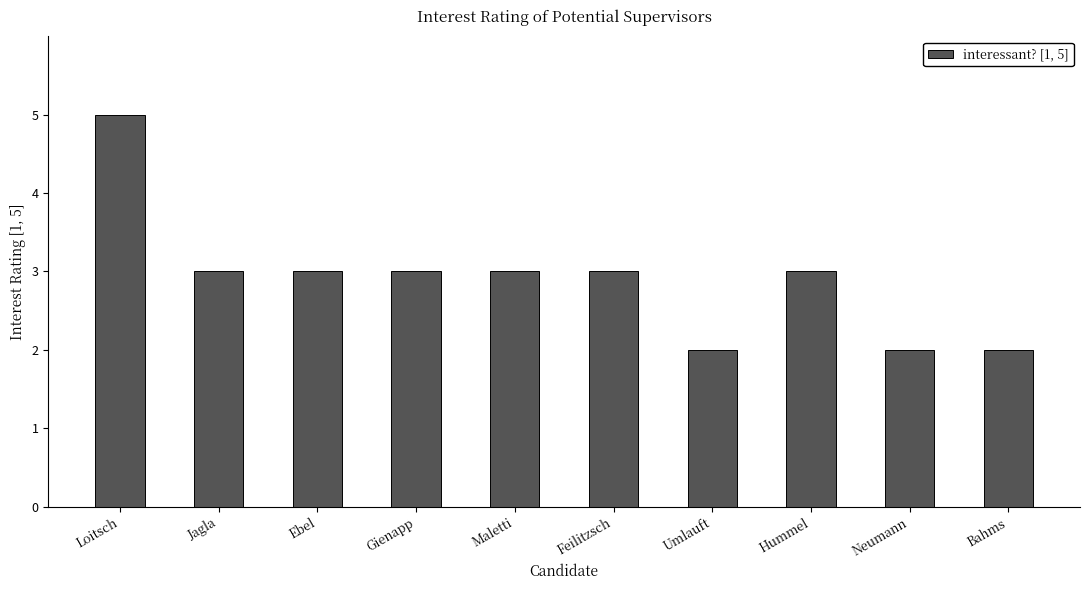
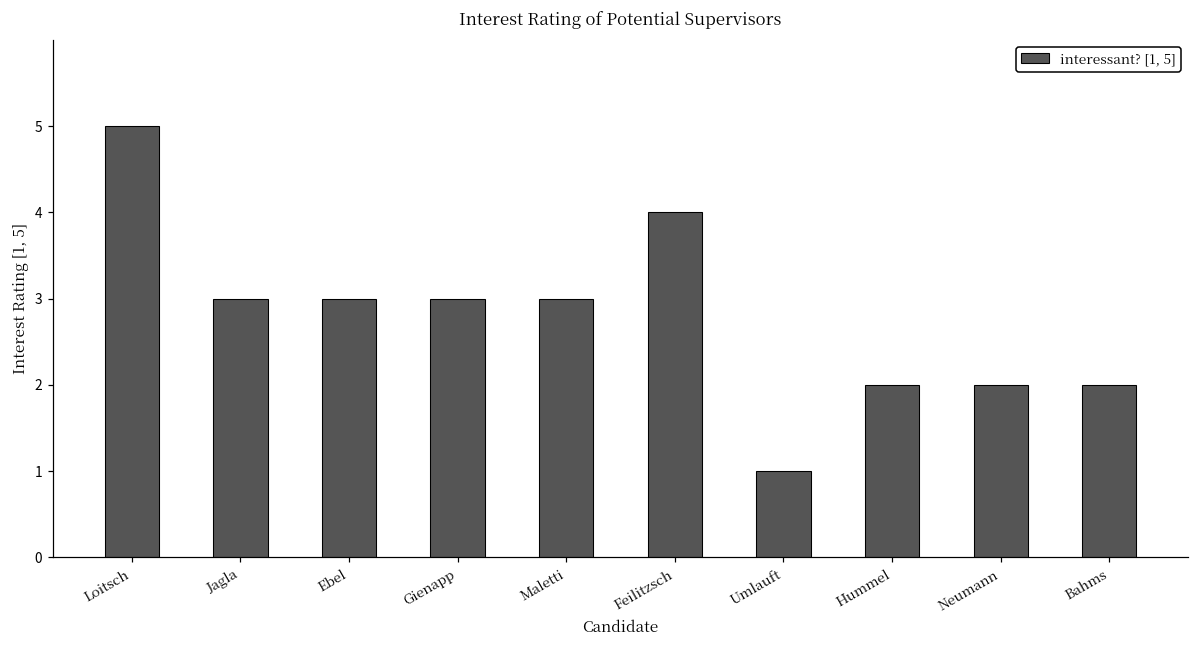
Feilitzsch: 3 -> 4
Umlauft: 2 -> 1
Hummel: 3 -> 2
